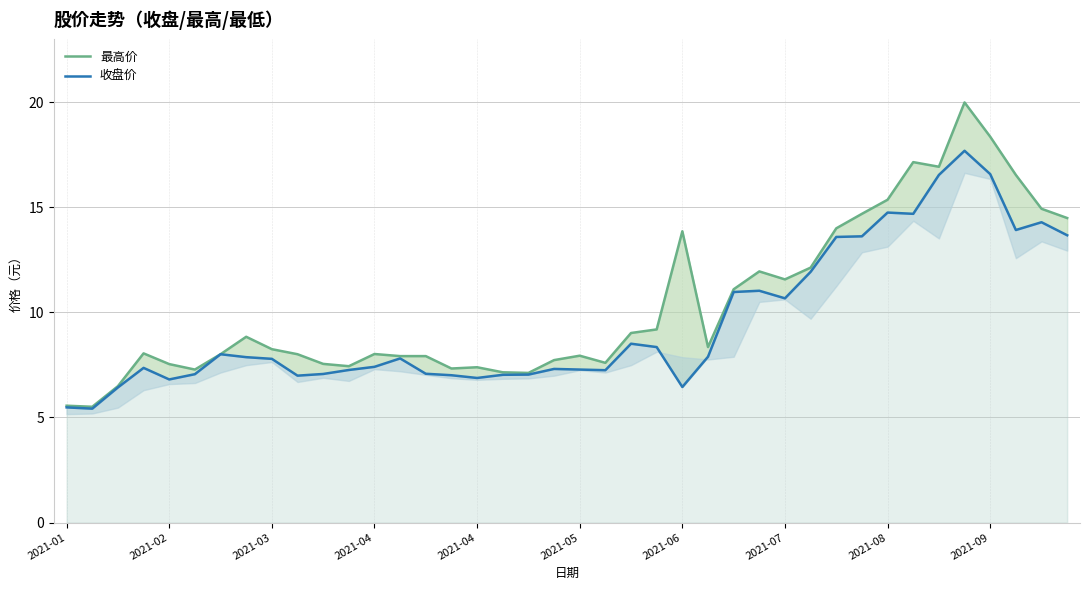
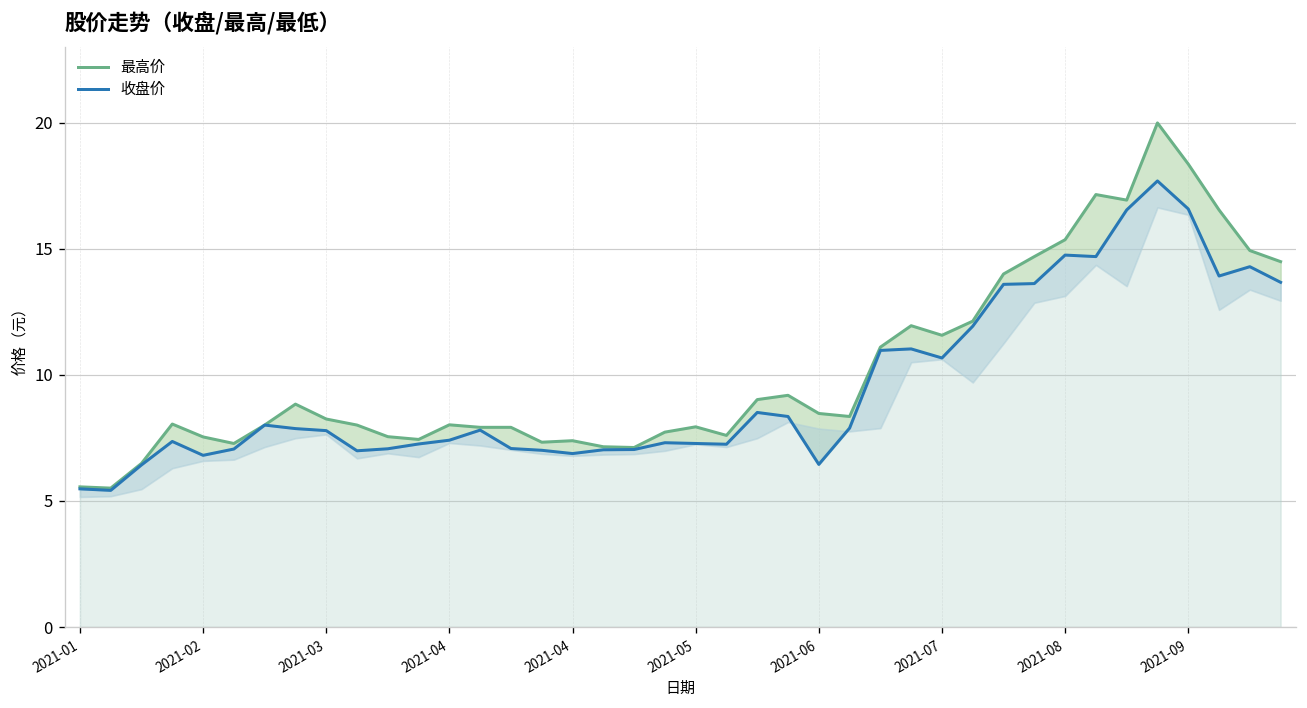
最高价, 2021-06: 13.9 -> 8.5
